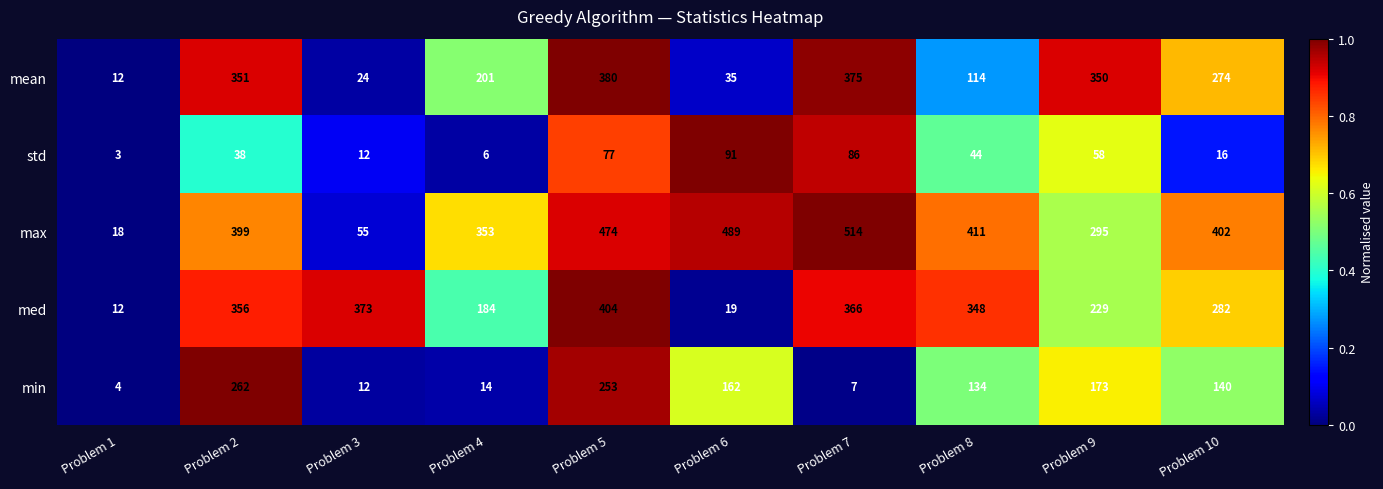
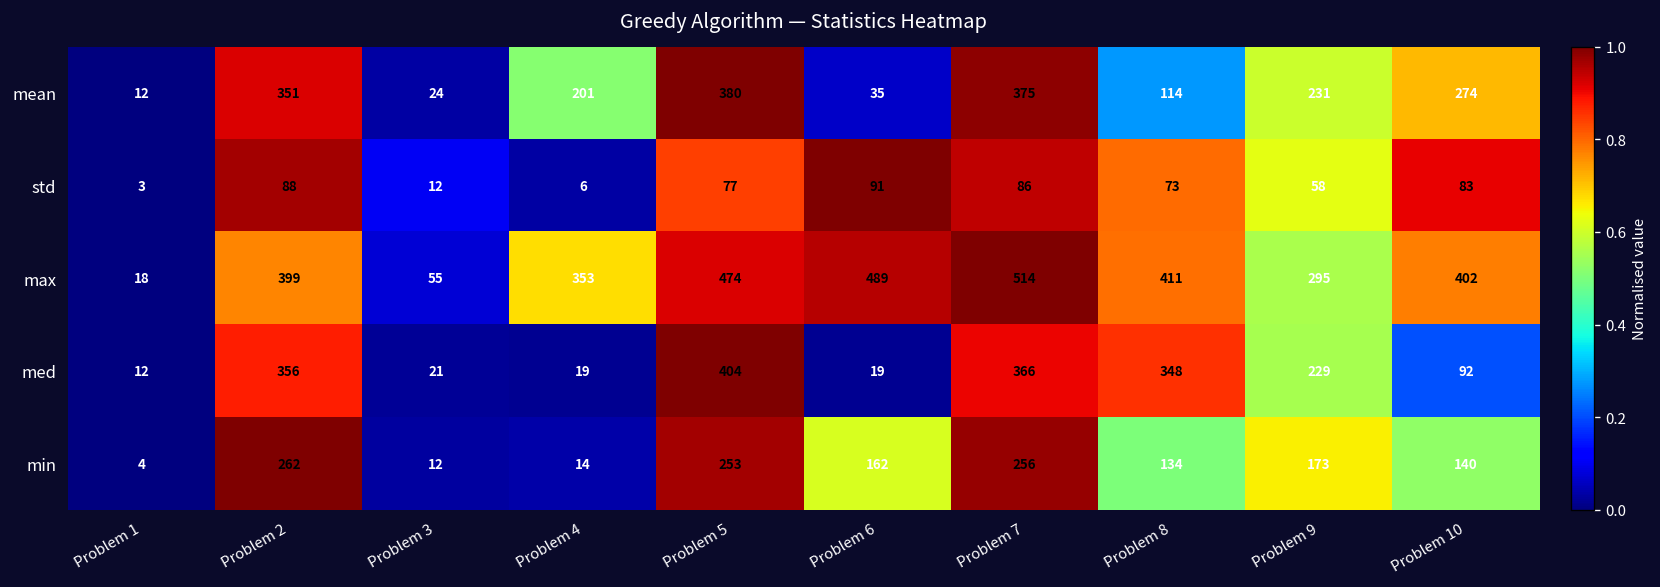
mean, Problem 9: 350 -> 231
std, Problem 2: 38 -> 88
std, Problem 8: 44 -> 73
std, Problem 10: 16 -> 83
med, Problem 3: 373 -> 21
med, Problem 4: 184 -> 19
med, Problem 10: 282 -> 92
min, Problem 7: 7 -> 256
